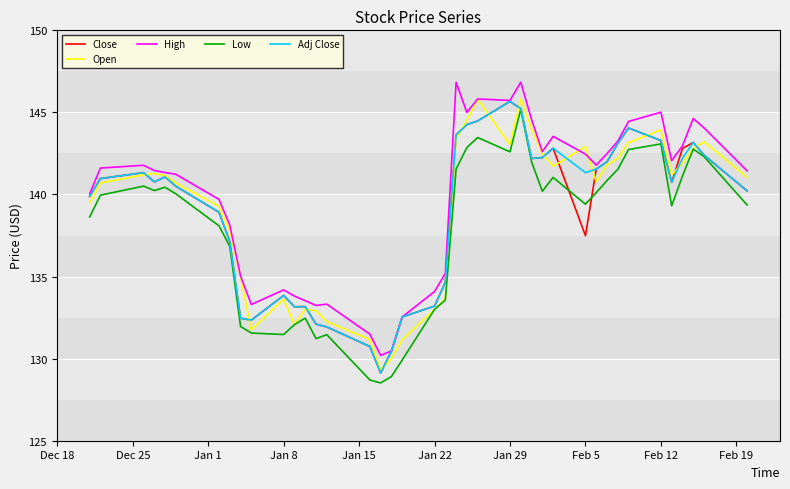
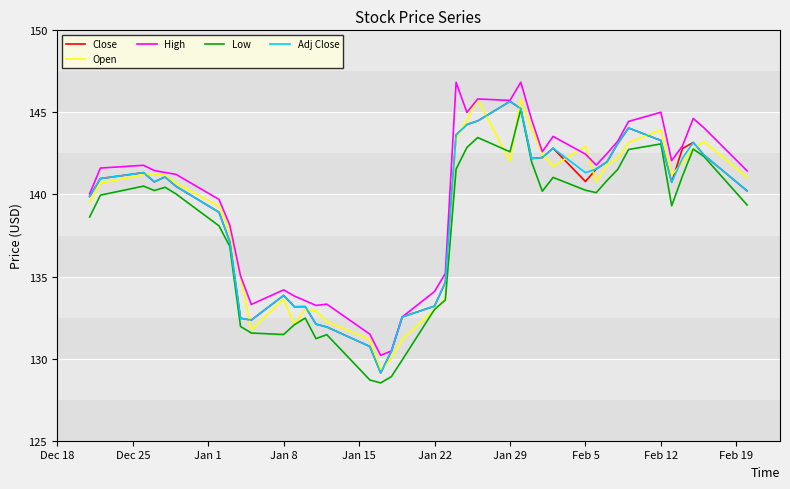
Open, Jan 29: 143.0 -> 142.0
Close, Feb 5: 137.5 -> 140.8
Low, Feb 5: 139.4 -> 140.3
